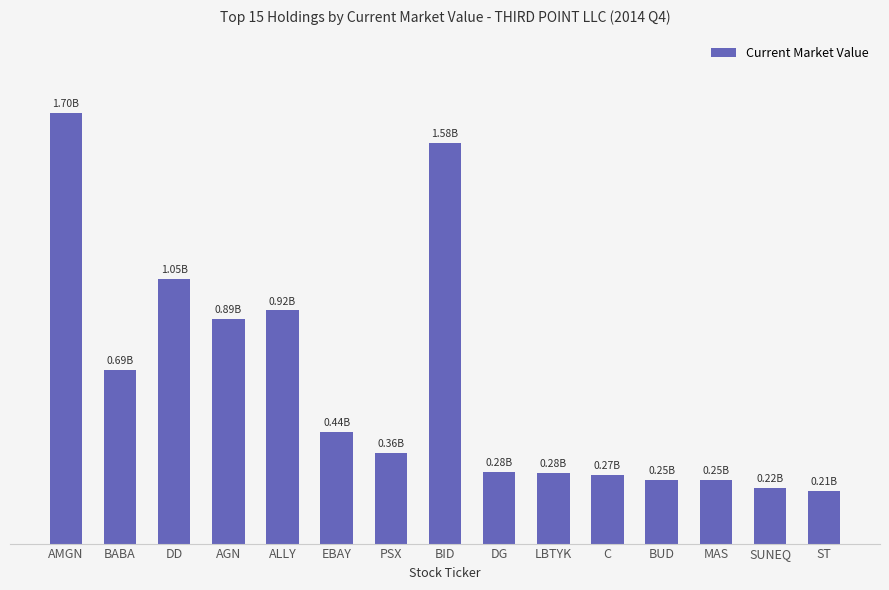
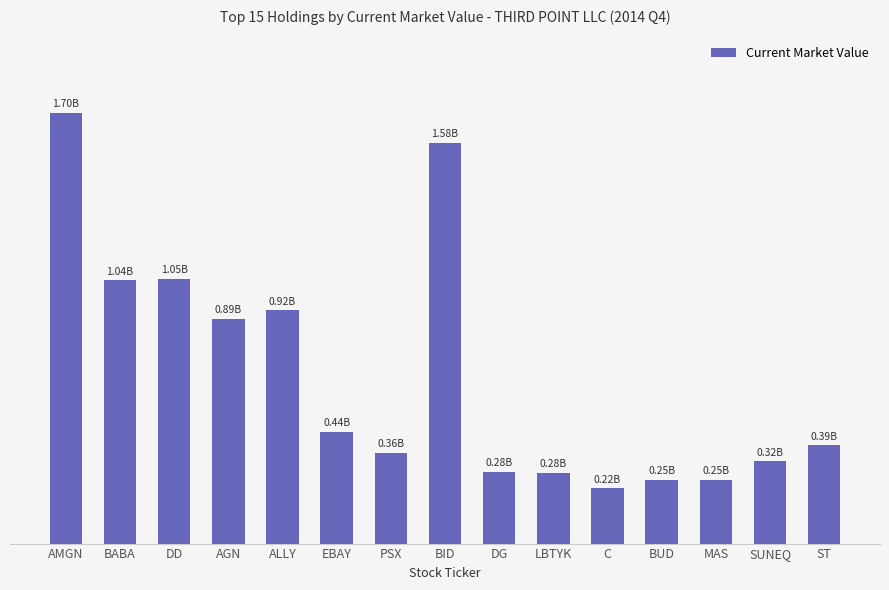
BABA: 0.69B -> 1.04B
C: 0.27B -> 0.22B
SUNEQ: 0.22B -> 0.32B
ST: 0.21B -> 0.39B
